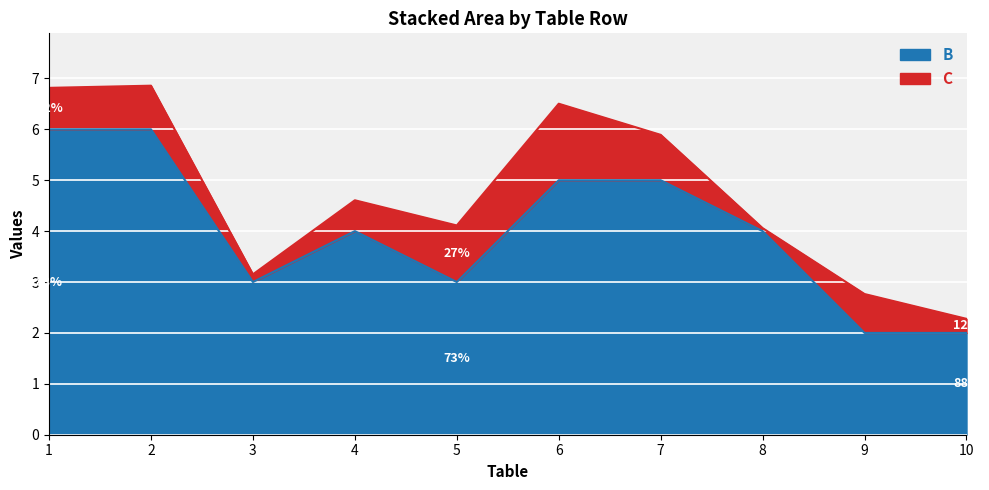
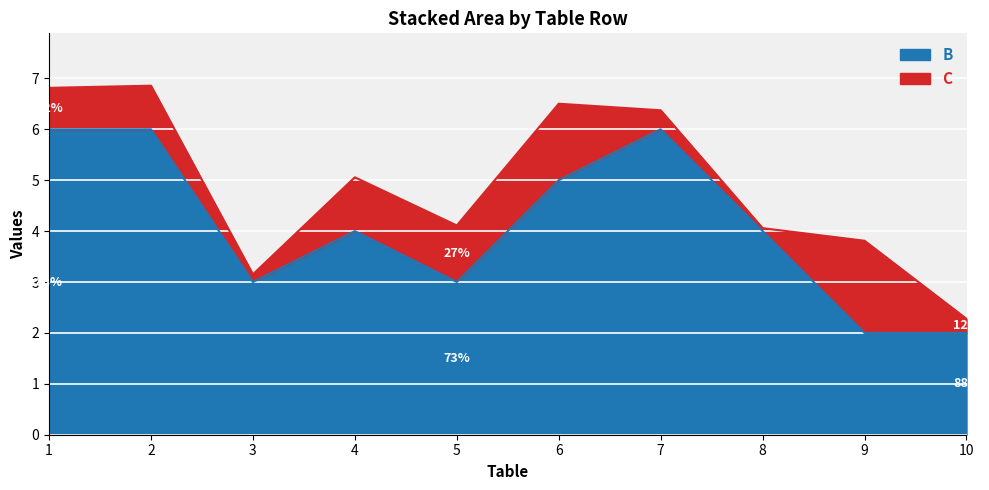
C, 4: 0.6 -> 1.1
B, 7: 5 -> 6
C, 7: 0.9 -> 0.4
C, 9: 0.8 -> 1.8
